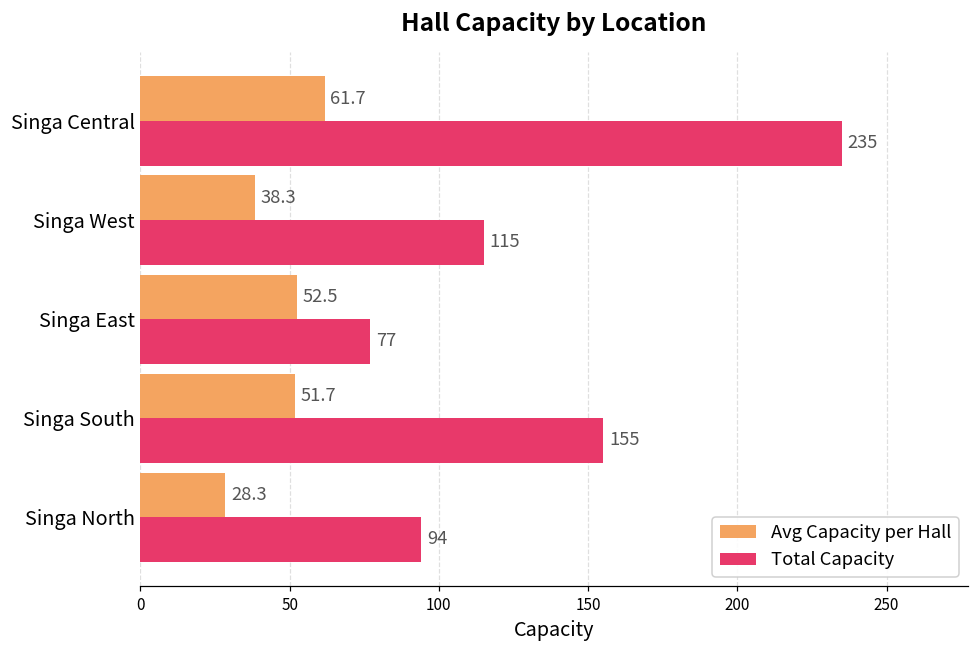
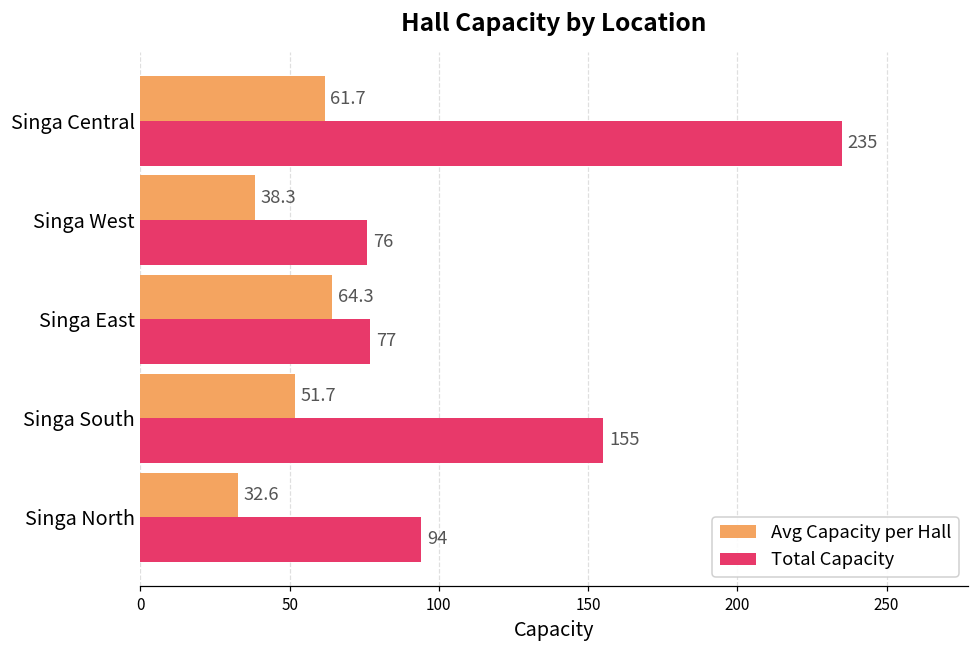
Total Capacity, Singa West: 115 -> 76
Avg Capacity per Hall, Singa East: 52.5 -> 64.3
Avg Capacity per Hall, Singa North: 28.3 -> 32.6
